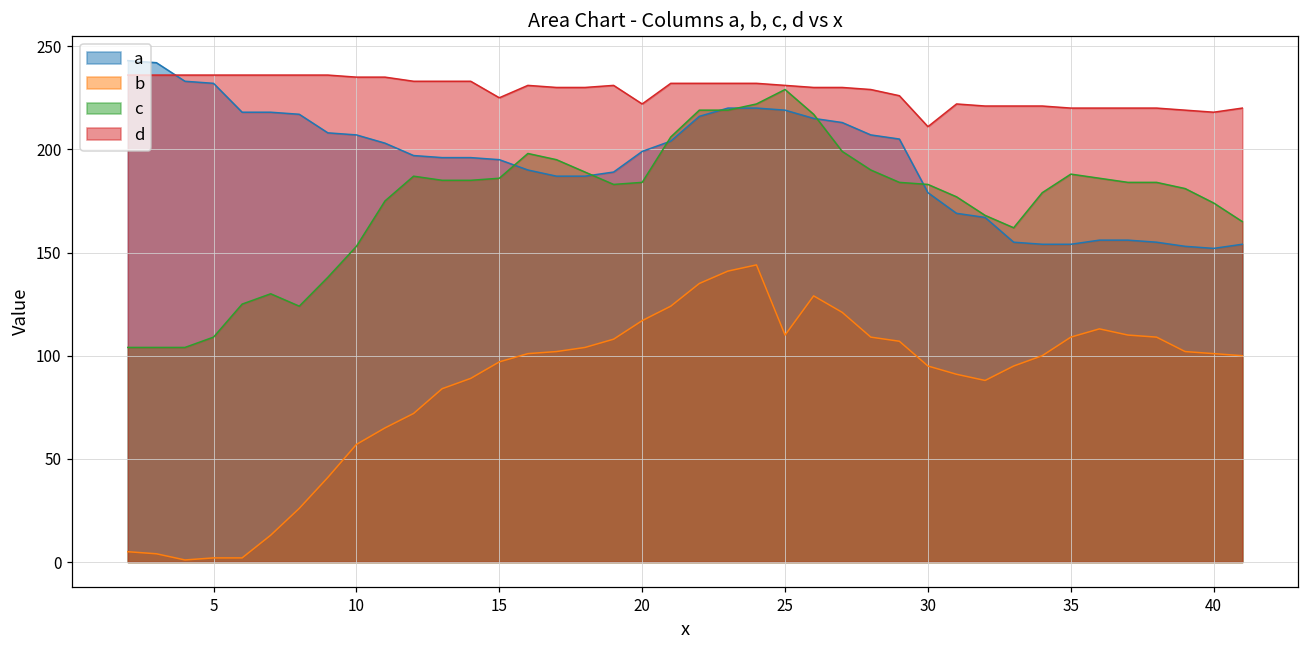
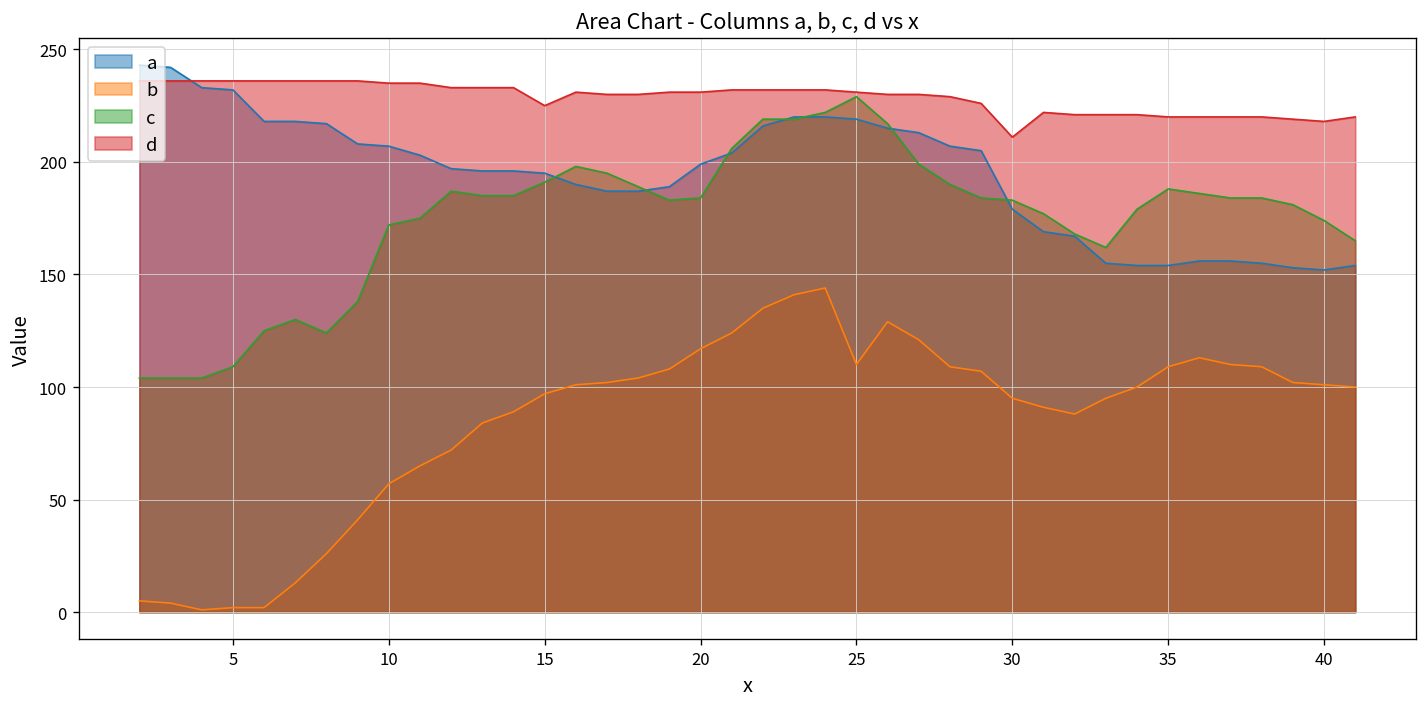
c, 10: 153 -> 172
c, 15: 186 -> 191
d, 20: 222 -> 231
